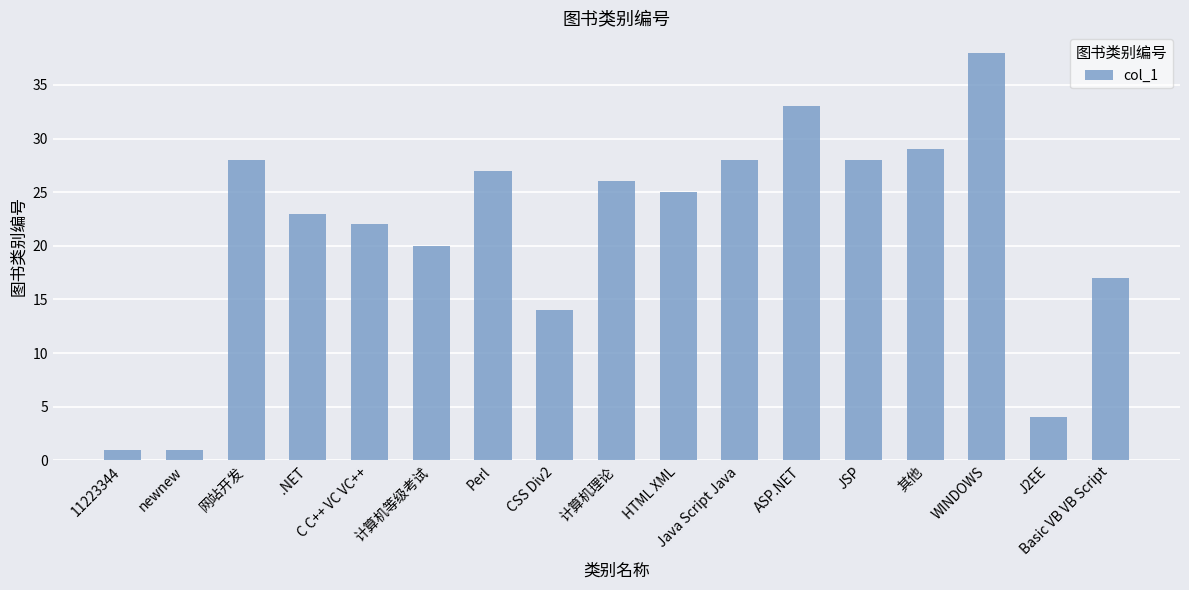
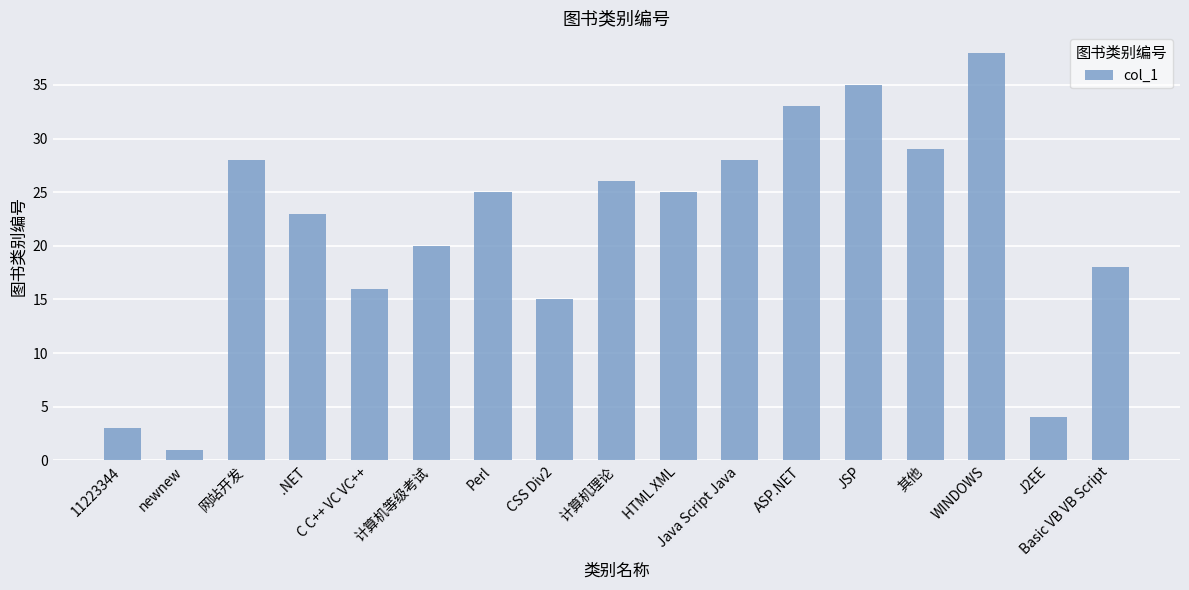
11223344: 1 -> 3
C C++ VC VC++: 22 -> 16
Perl: 27 -> 25
CSS Div2: 14 -> 15
JSP: 28 -> 35
Basic VB VB Script: 17 -> 18
